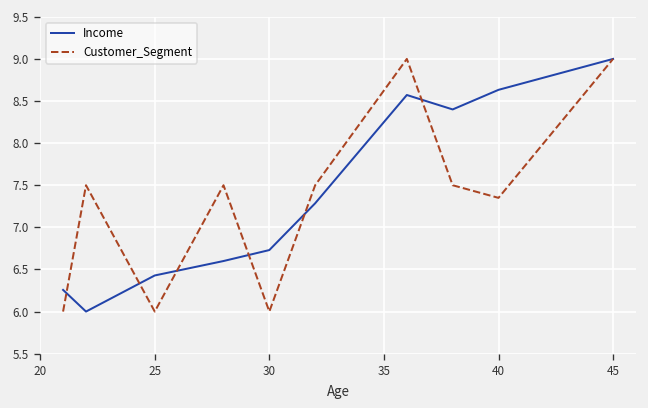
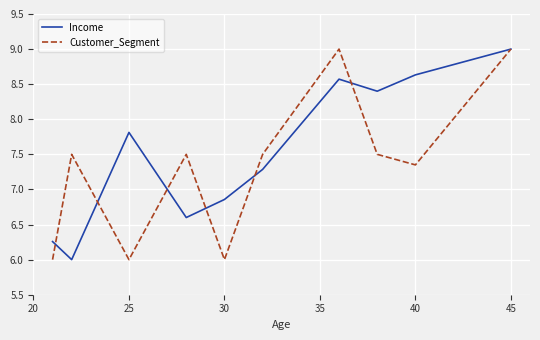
Income, 25: 6.4 -> 7.8
Income, 30: 6.7 -> 6.9
